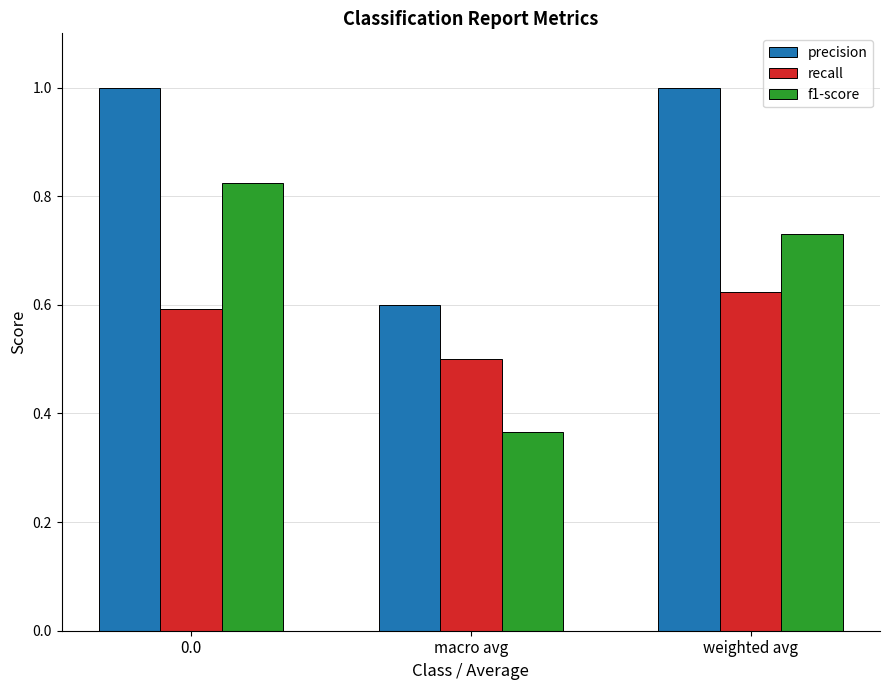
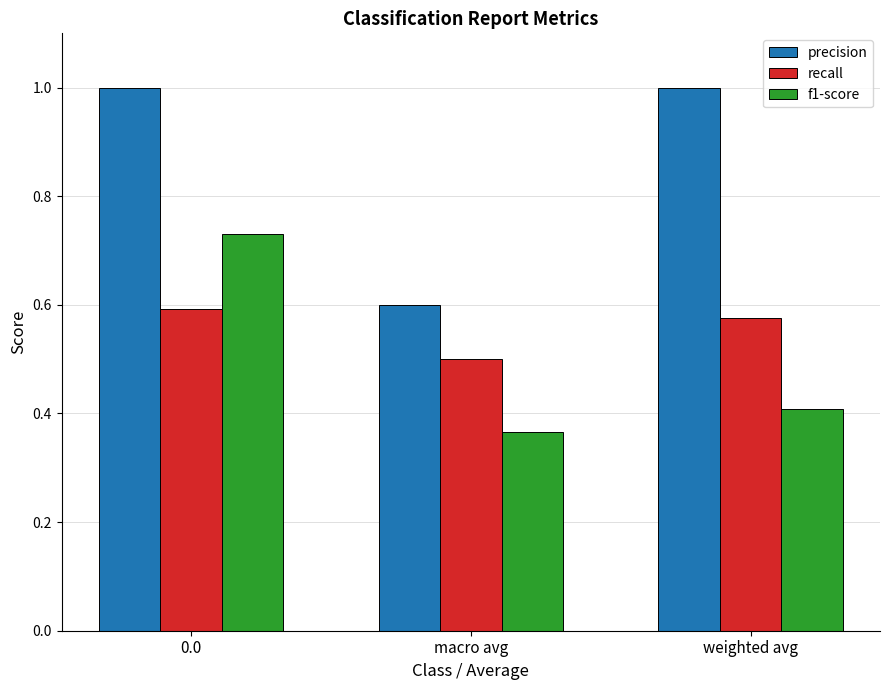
f1-score, 0.0: 0.82 -> 0.73
recall, weighted avg: 0.62 -> 0.58
f1-score, weighted avg: 0.73 -> 0.41
